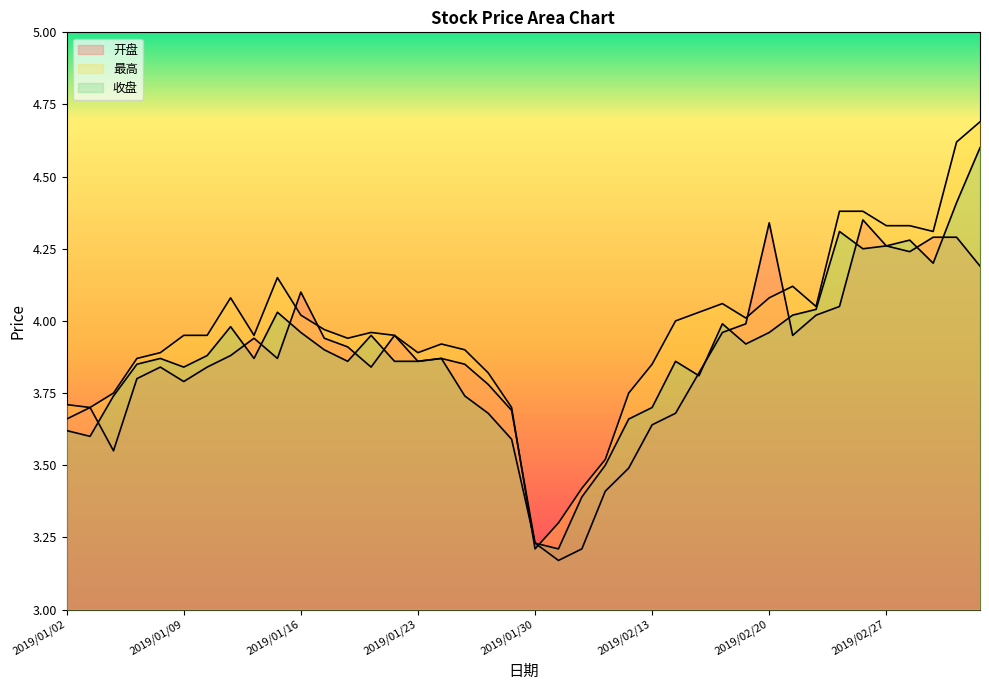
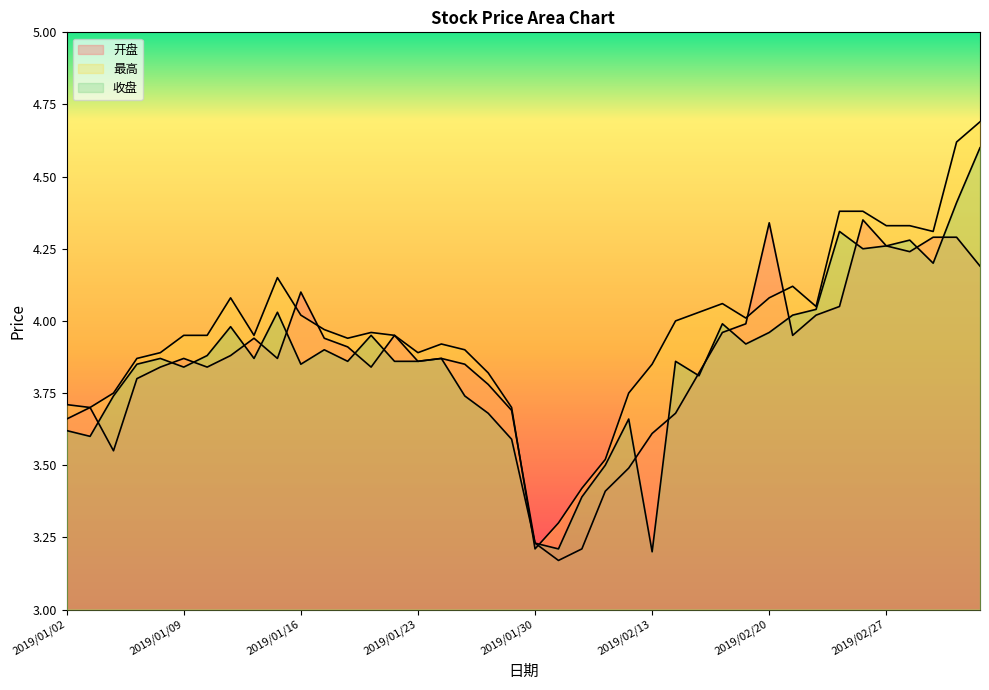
开盘, 2019/01/09: 3.79 -> 3.87
收盘, 2019/01/16: 3.96 -> 3.85
开盘, 2019/02/13: 3.64 -> 3.61
收盘, 2019/02/13: 3.7 -> 3.2
